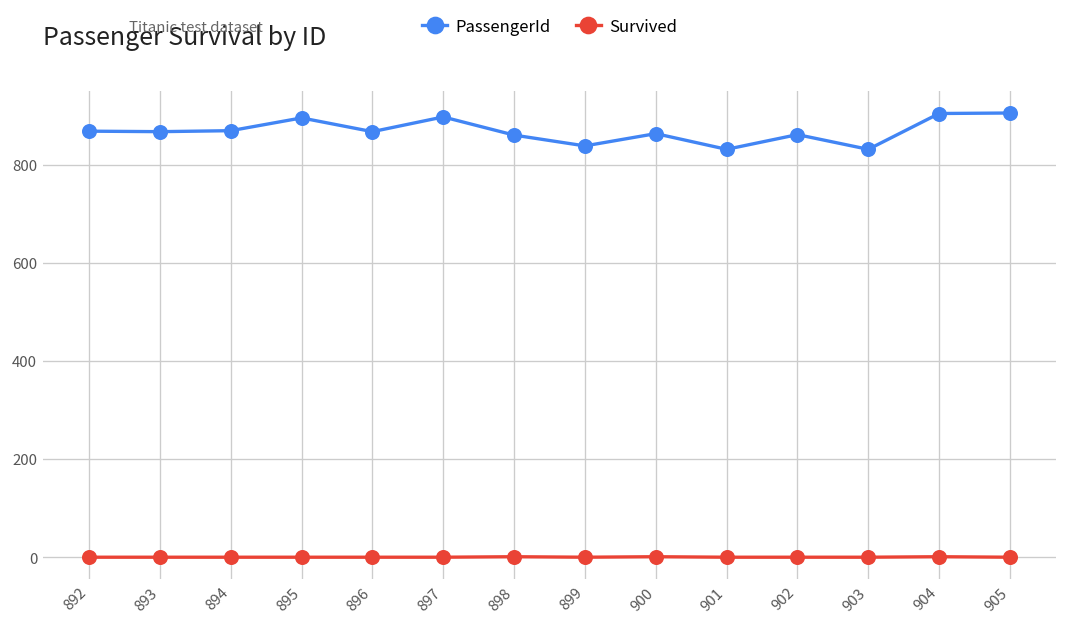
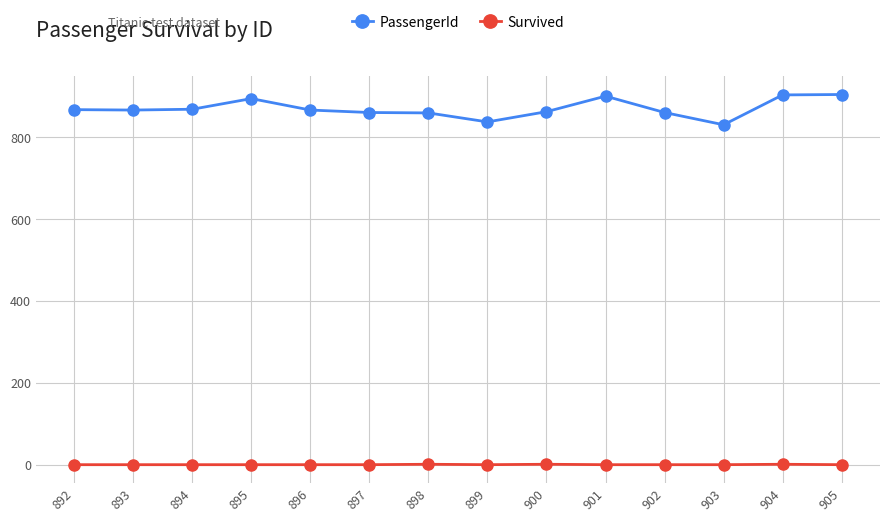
PassengerId, 897: 900 -> 860
PassengerId, 901: 830 -> 900
